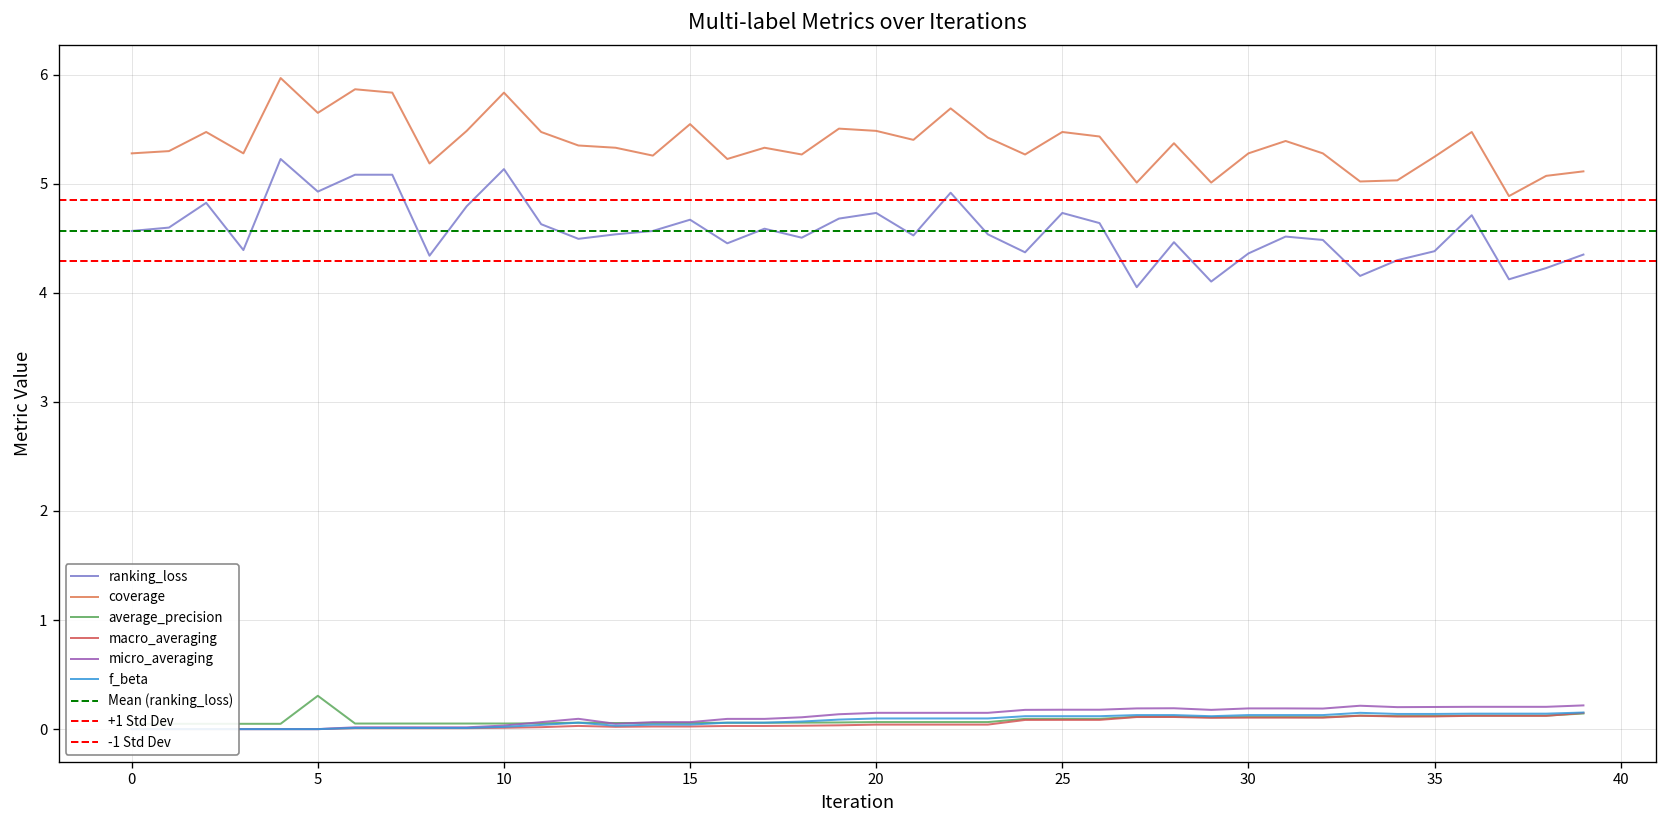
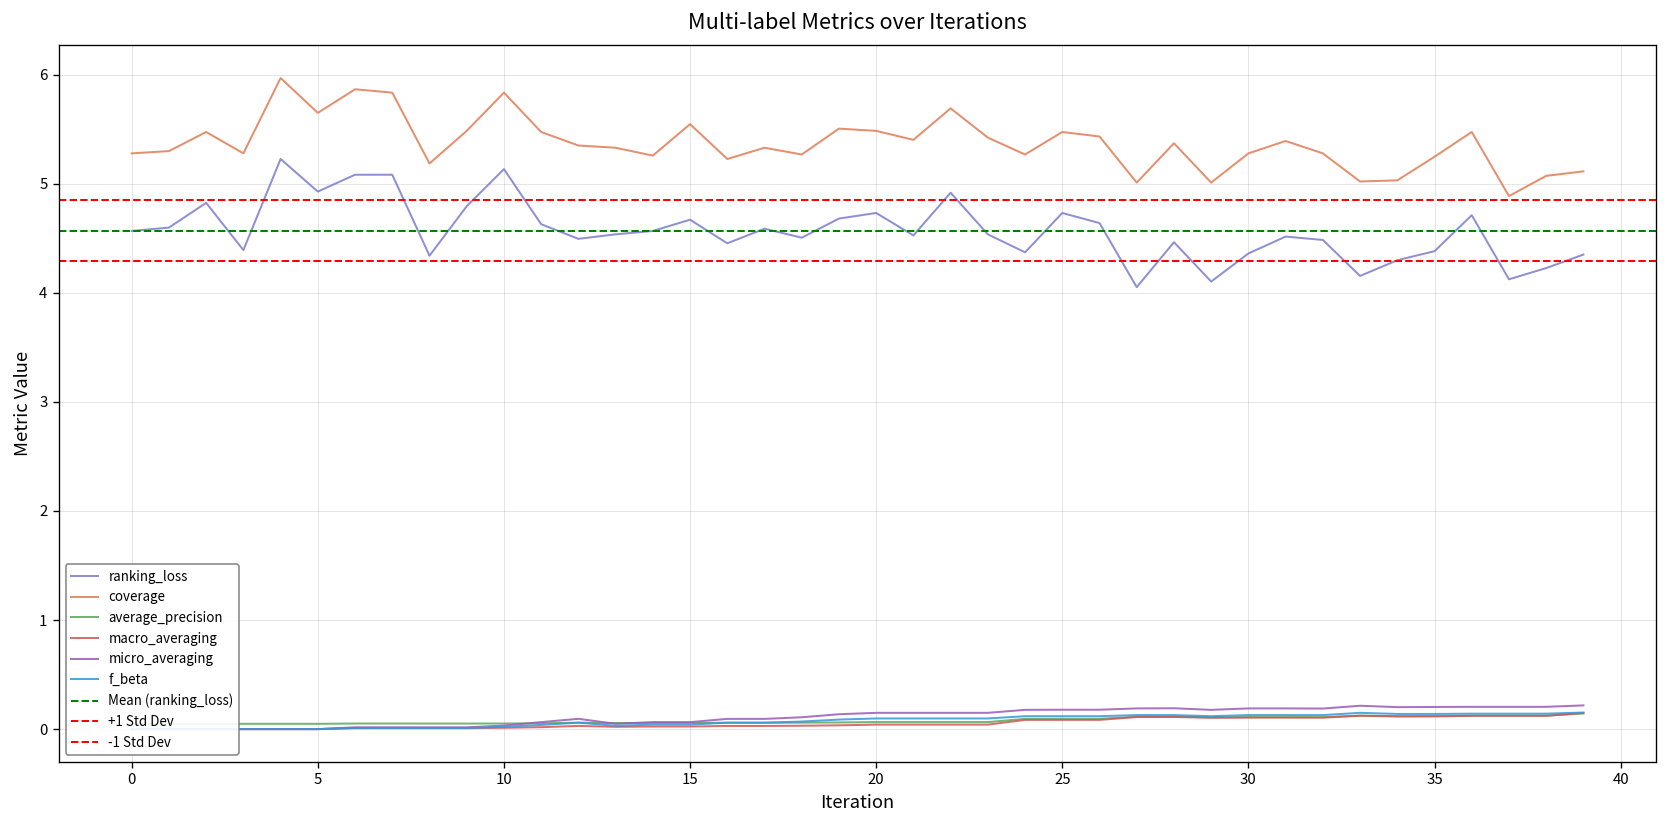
average_precision, 5: 0.3 -> 0.0
